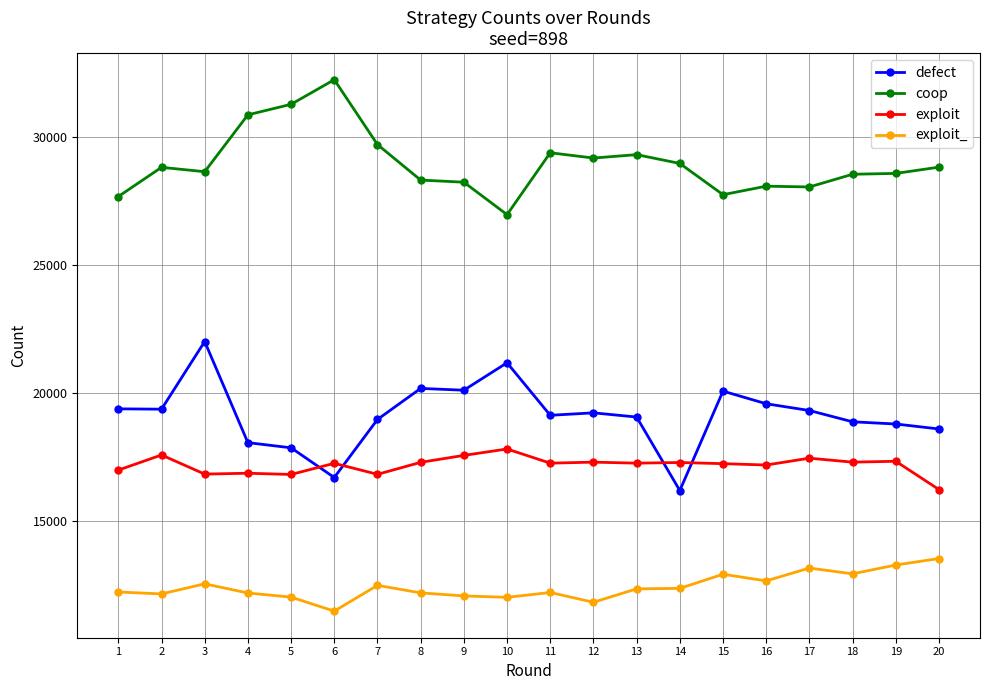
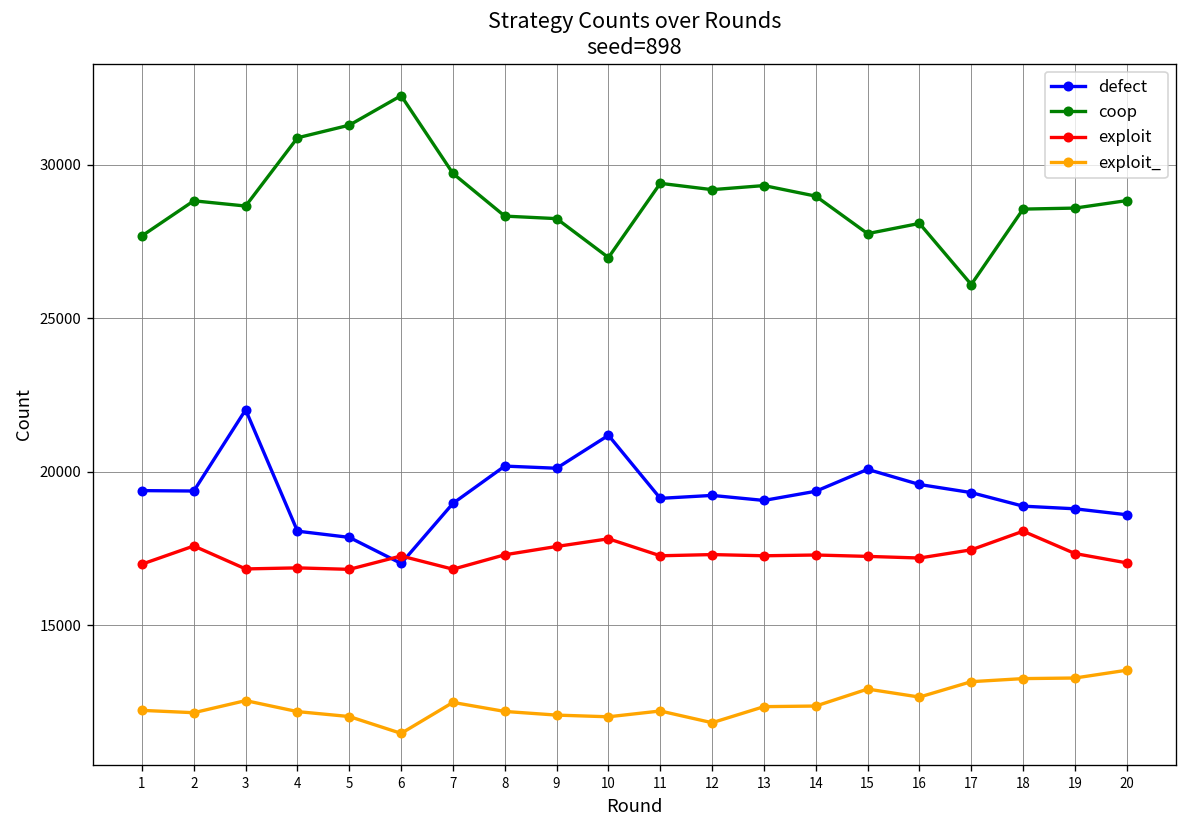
defect, 6: 16700 -> 17000
defect, 14: 16200 -> 19400
coop, 17: 28100 -> 26100
exploit, 18: 17300 -> 18100
exploit_, 18: 12900 -> 13300
exploit, 20: 16200 -> 17000
